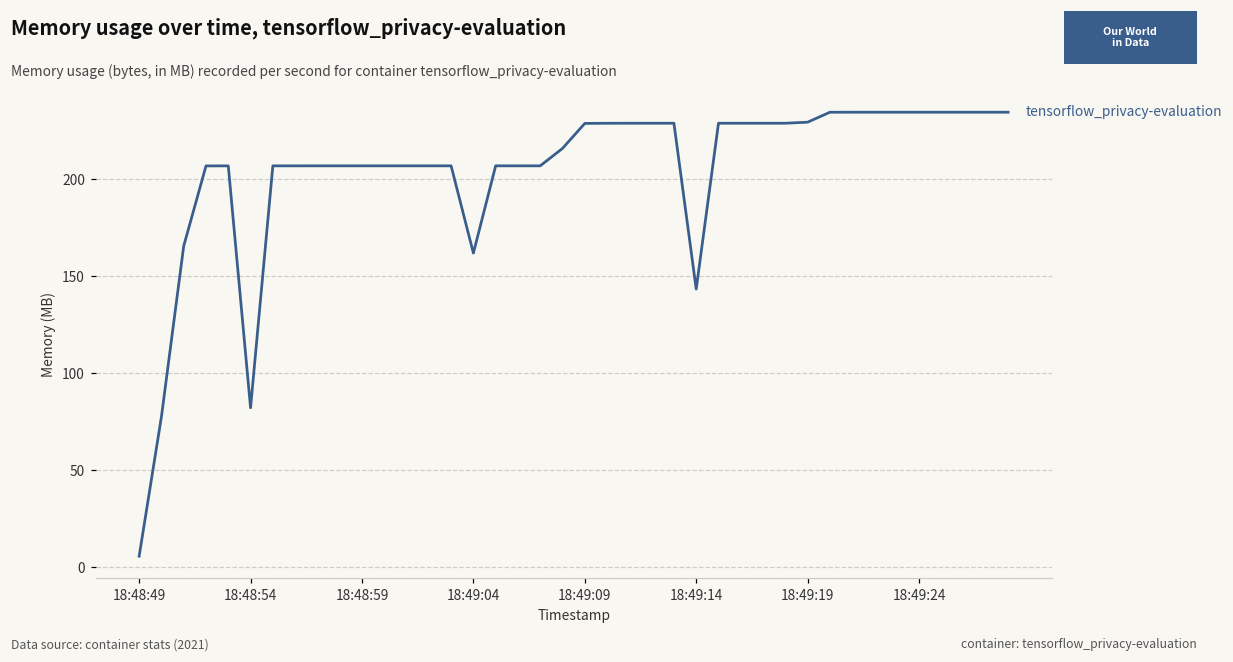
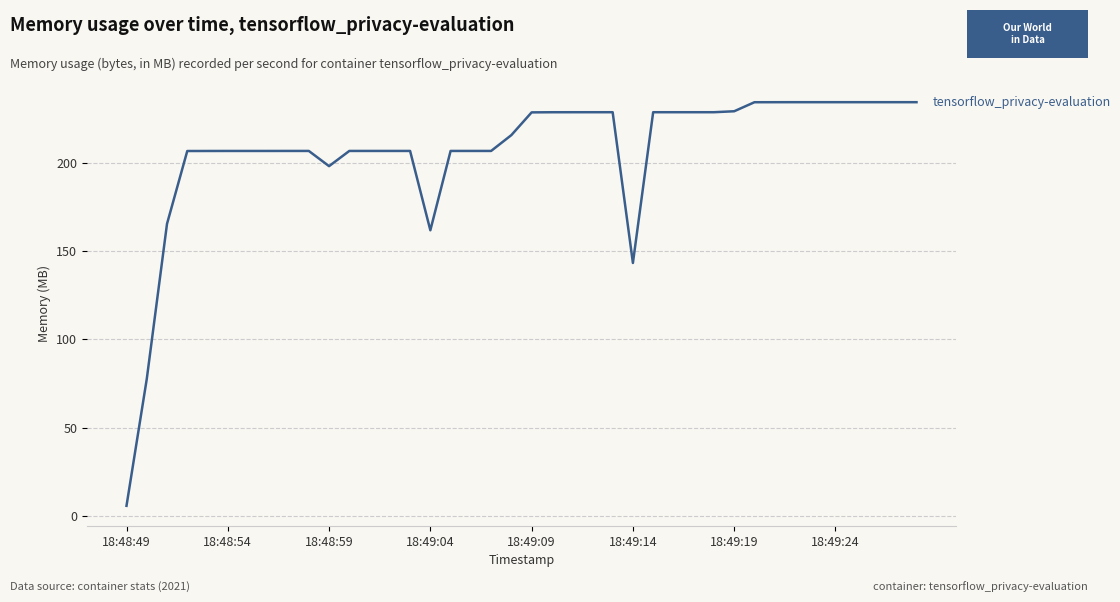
18:48:54: 82 -> 207
18:48:59: 207 -> 198
